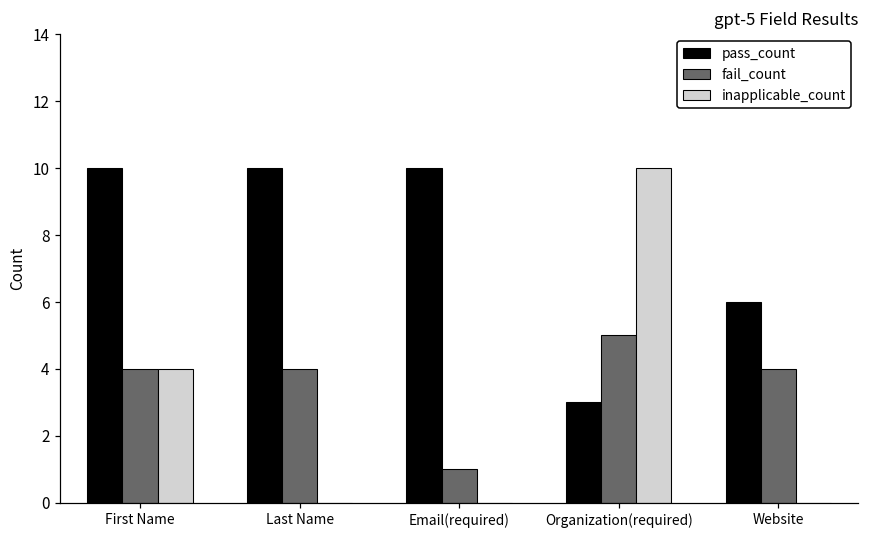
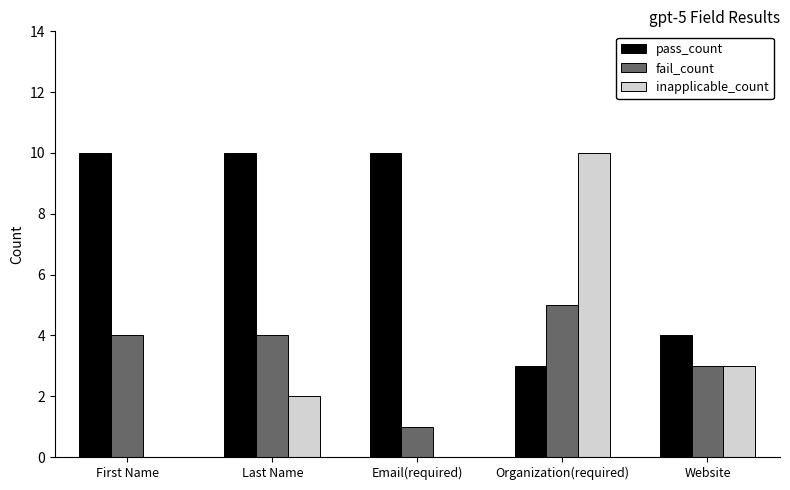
inapplicable_count, First Name: 4 -> 0
inapplicable_count, Last Name: 0 -> 2
pass_count, Website: 6 -> 4
fail_count, Website: 4 -> 3
inapplicable_count, Website: 0 -> 3
